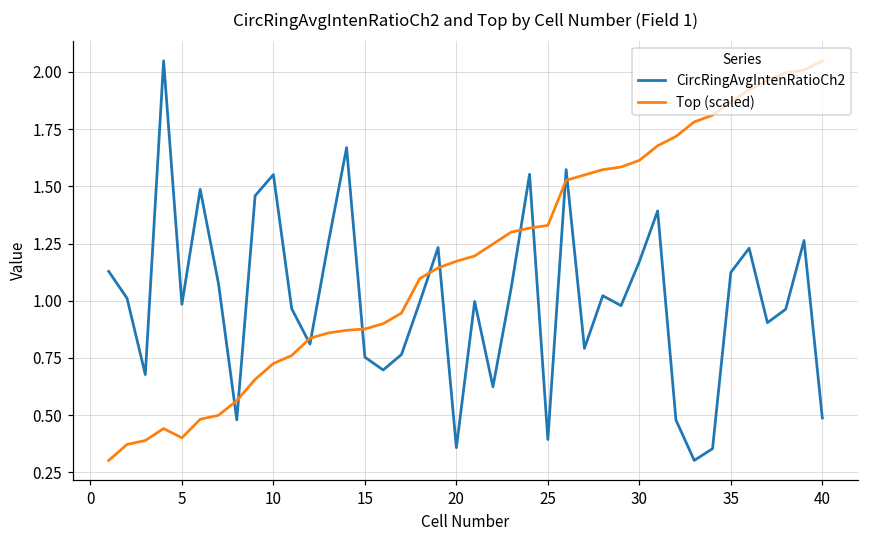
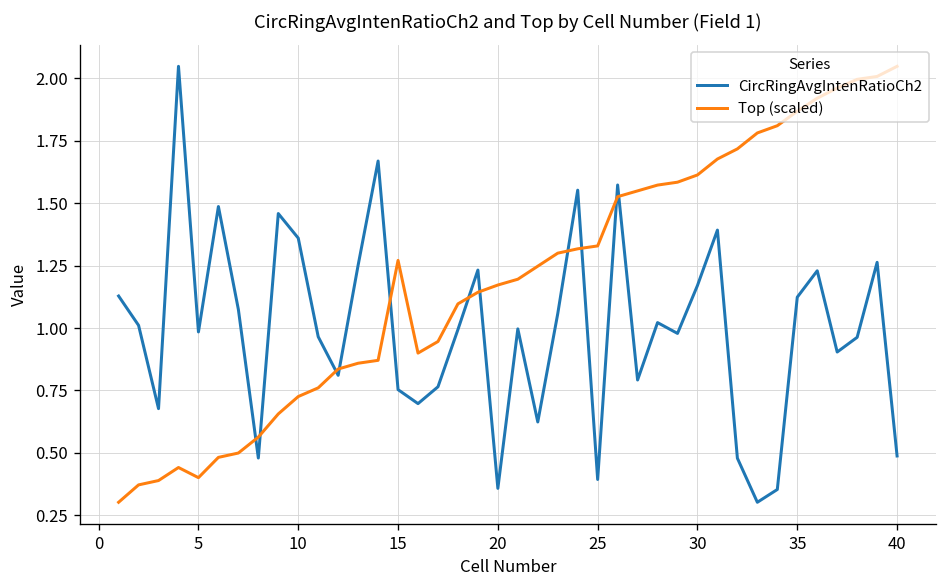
CircRingAvgIntenRatioCh2, 10: 1.55 -> 1.36
Top (scaled), 15: 0.88 -> 1.27
